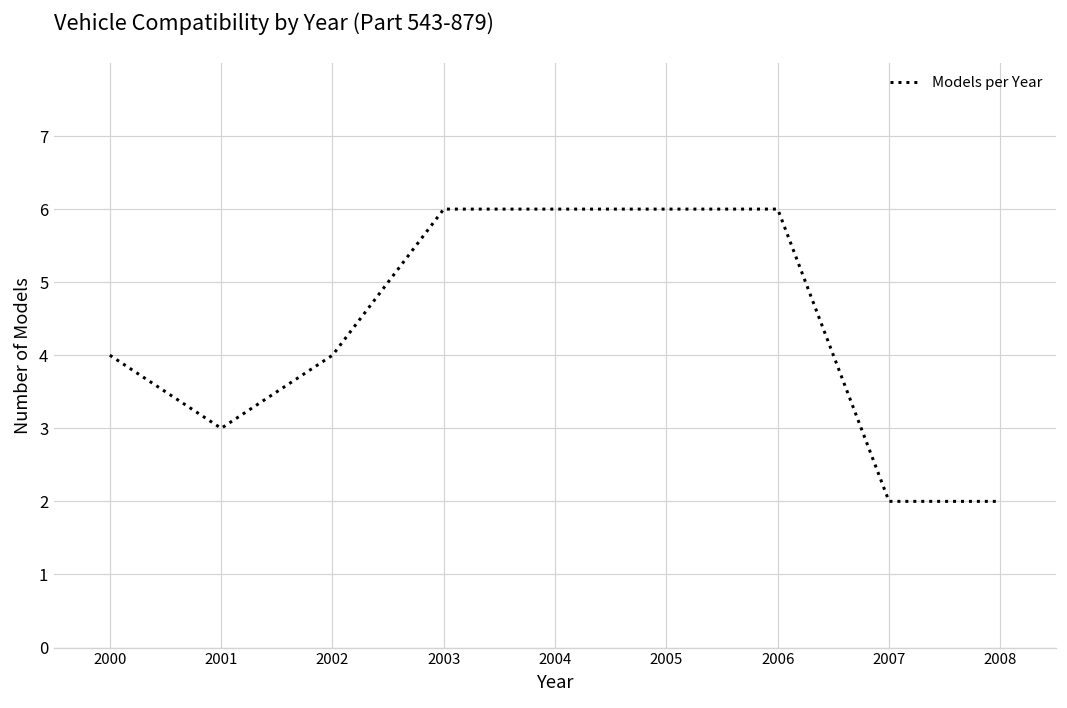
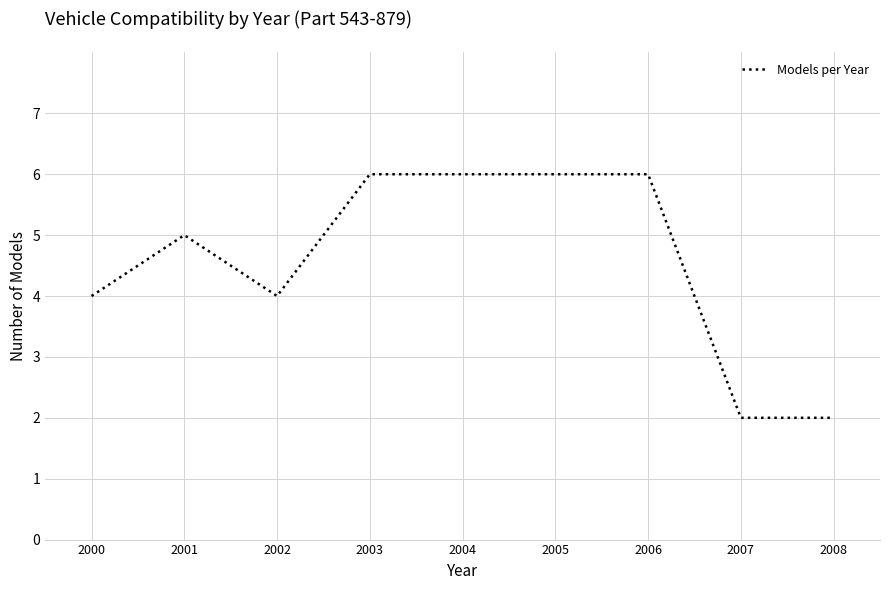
2001: 3 -> 5
